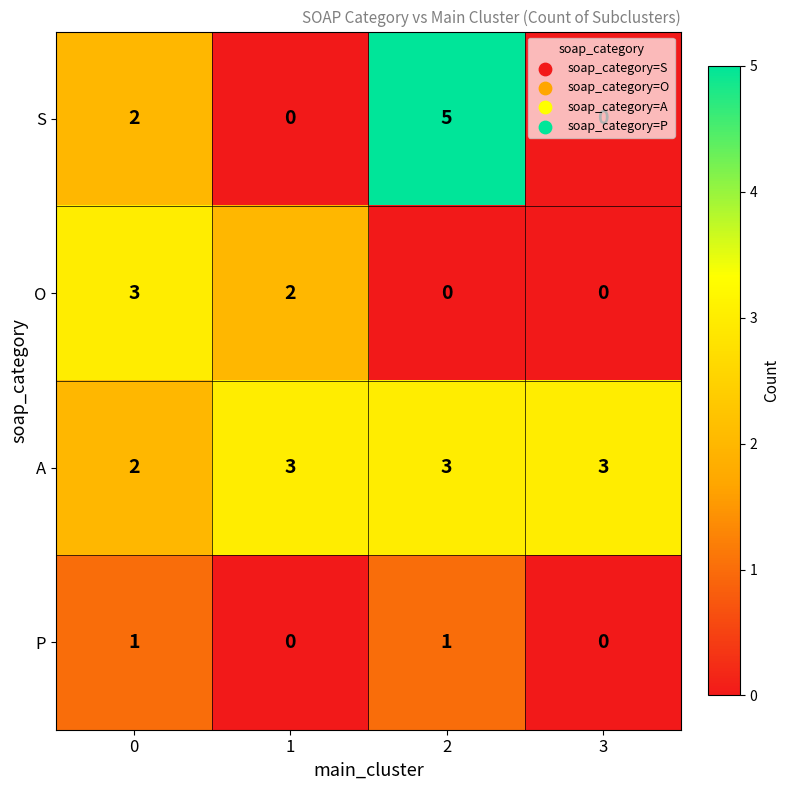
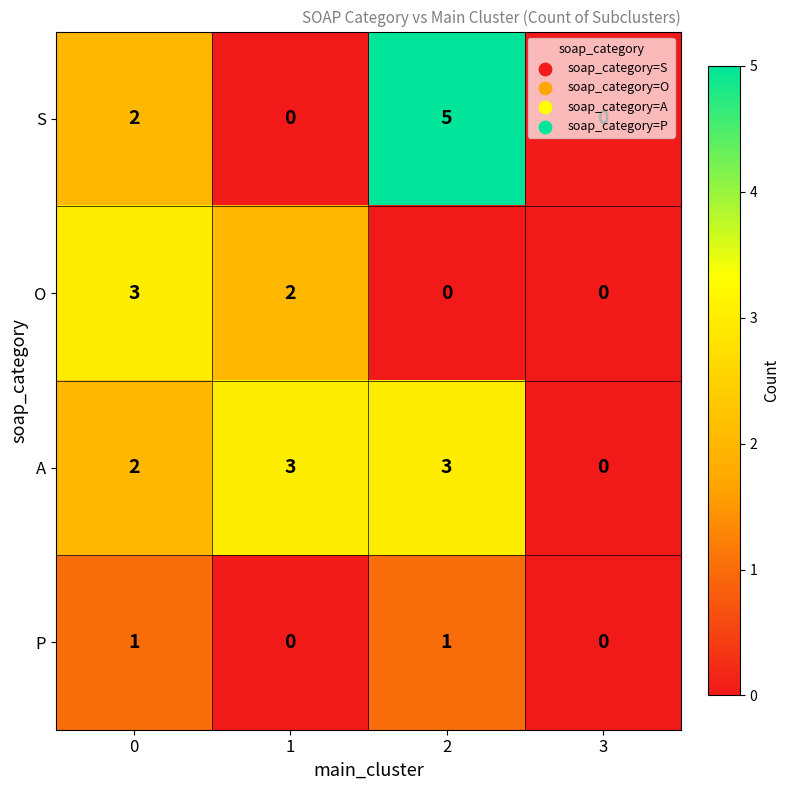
A, 3: 3 -> 0
